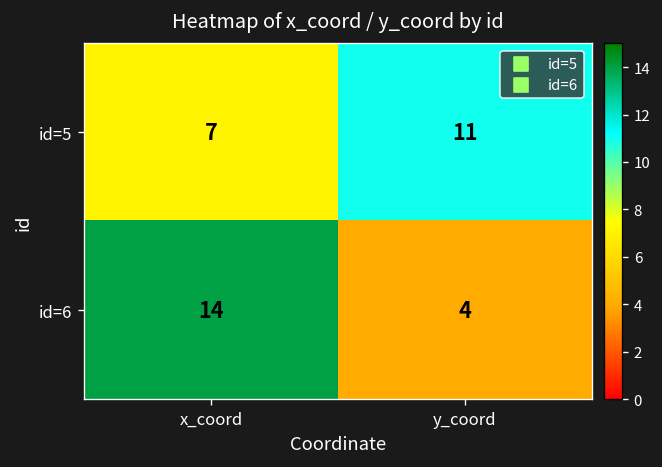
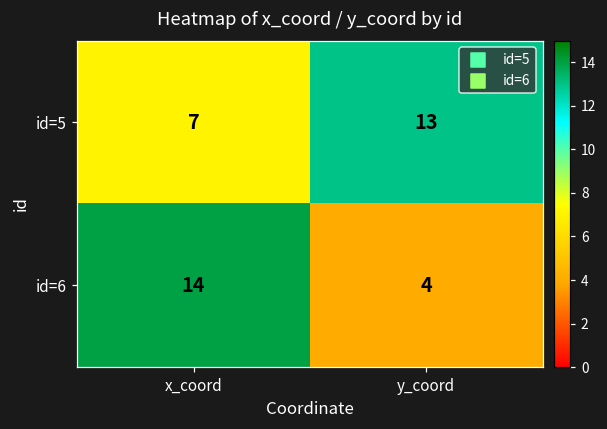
id=5, y_coord: 11 -> 13
